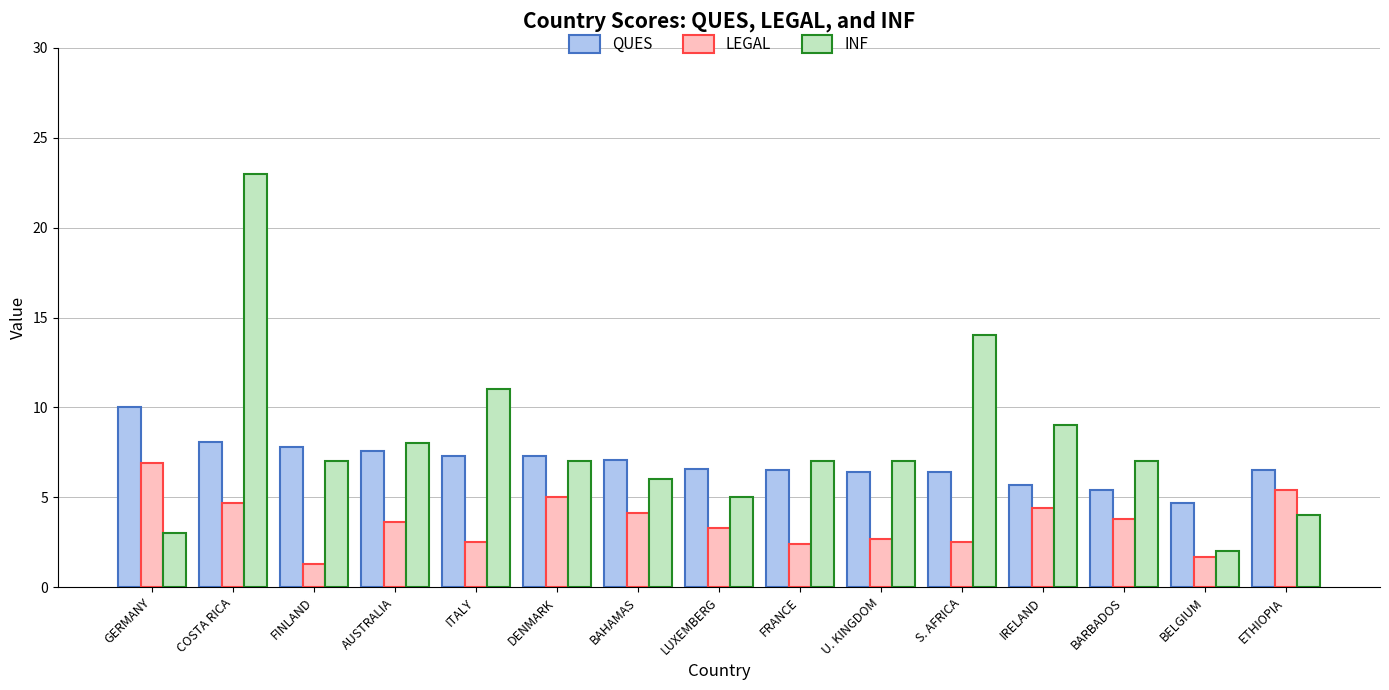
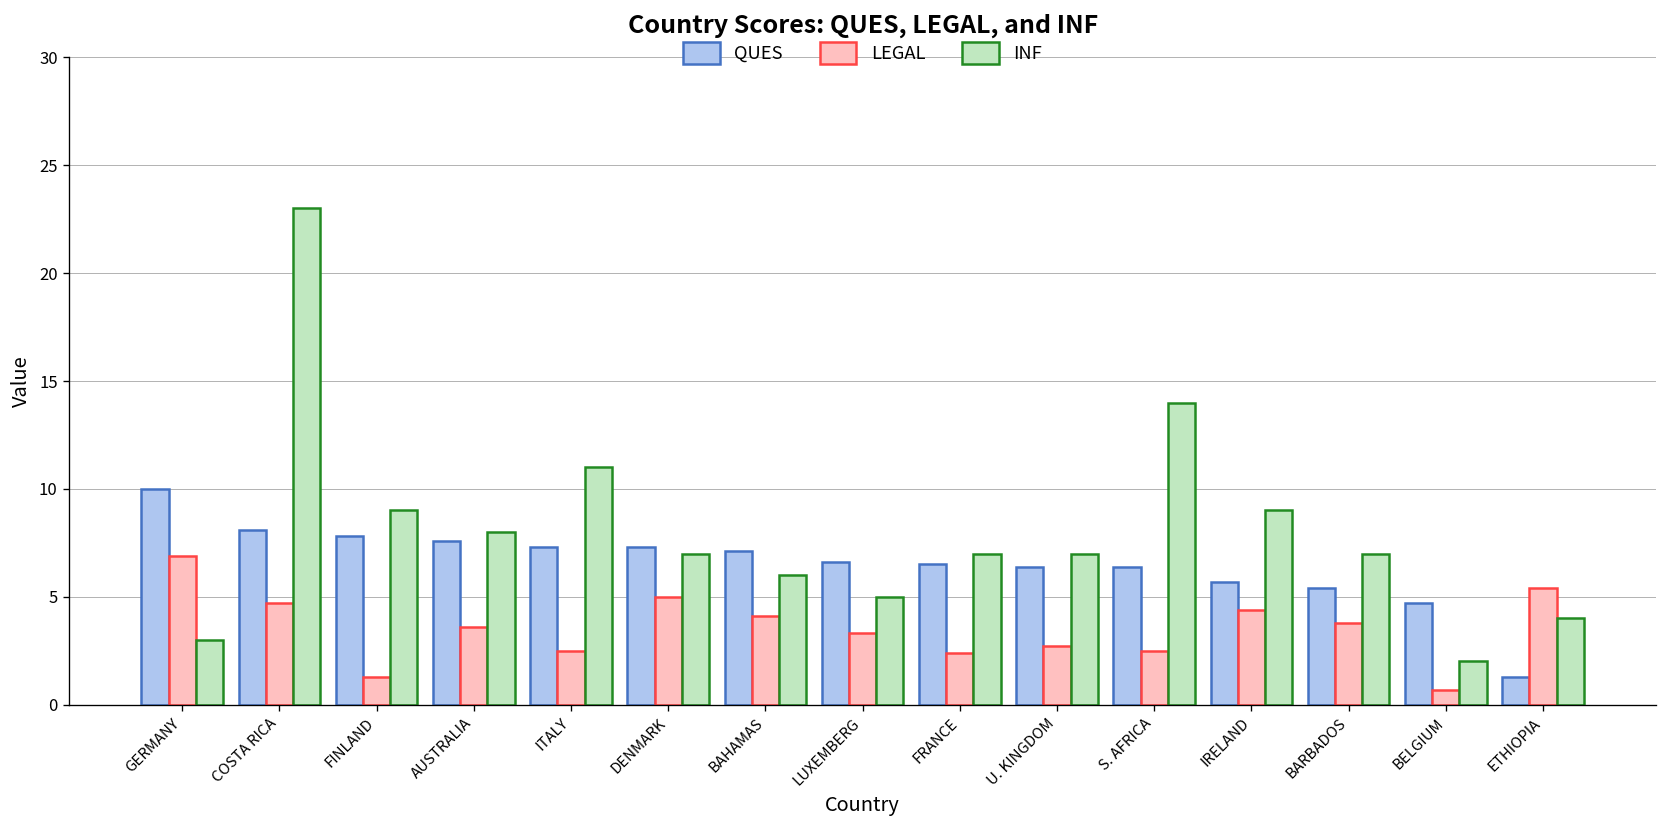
INF, FINLAND: 7 -> 9
LEGAL, BELGIUM: 1.7 -> 0.7
QUES, ETHIOPIA: 6.5 -> 1.3
